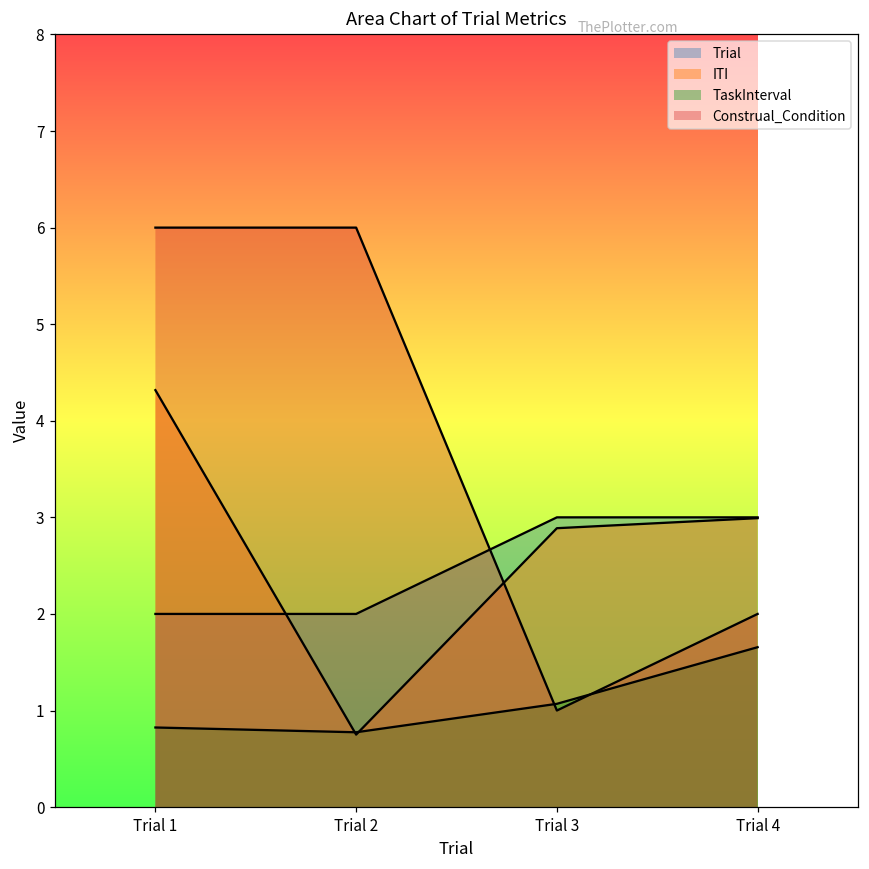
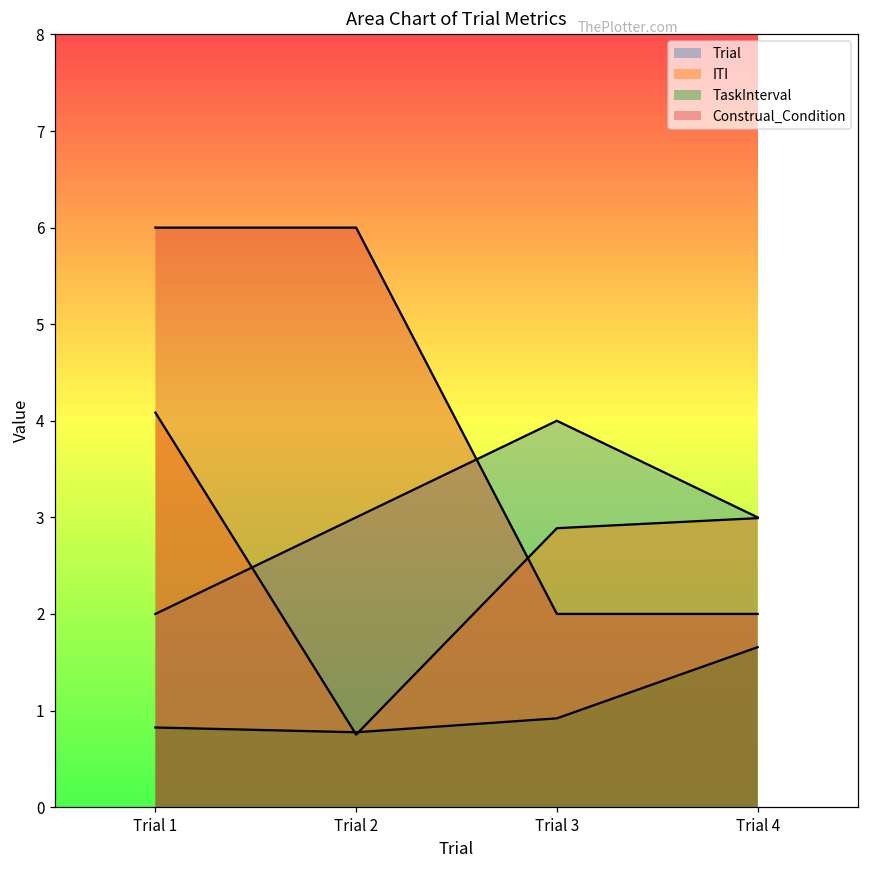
ITI, Trial 1: 4.3 -> 4.1
Trial, Trial 2: 2 -> 3
Trial, Trial 3: 3 -> 4
TaskInterval, Trial 3: 1.1 -> 0.9
Construal_Condition, Trial 3: 1 -> 2
